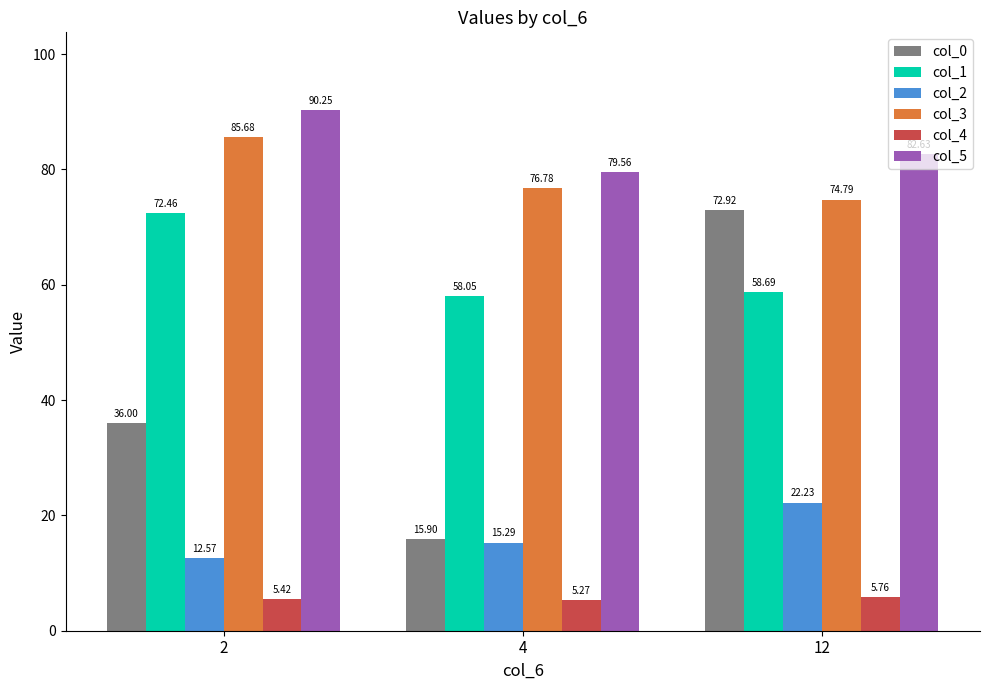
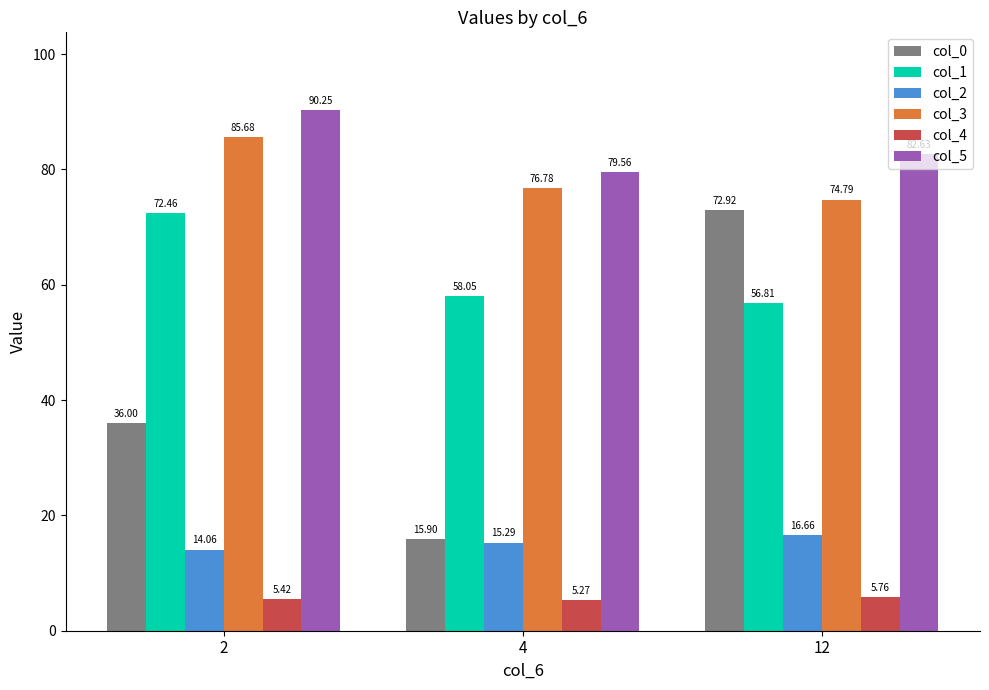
col_2, 2: 12.57 -> 14.06
col_1, 12: 58.69 -> 56.81
col_2, 12: 22.23 -> 16.66
